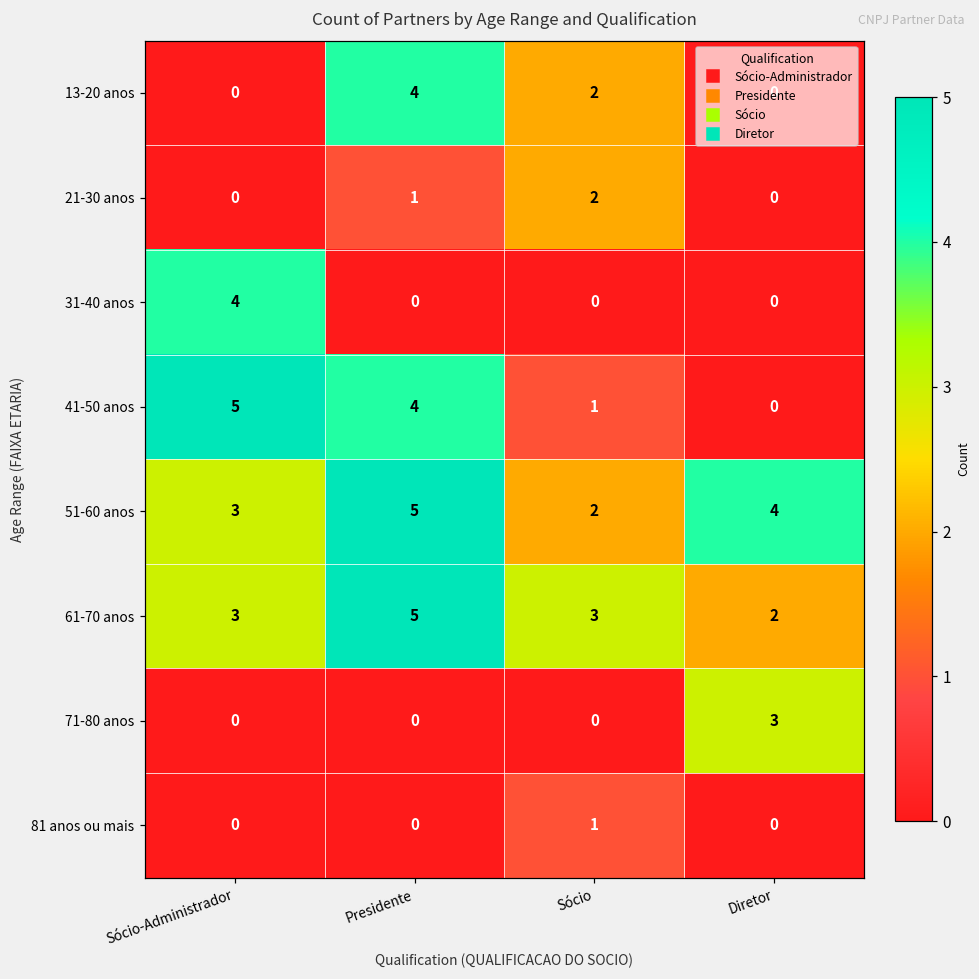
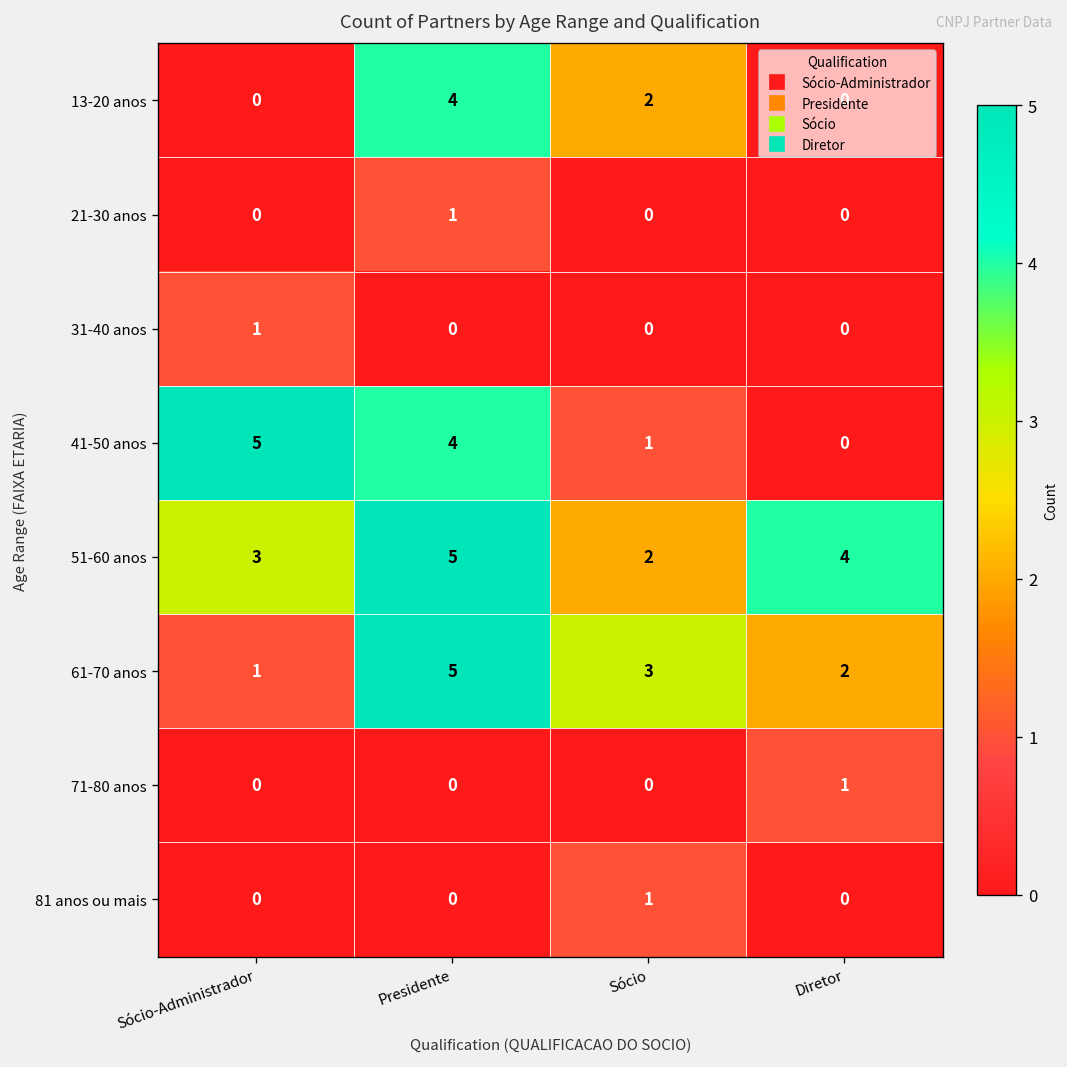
21-30 anos, Sócio: 2 -> 0
31-40 anos, Sócio-Administrador: 4 -> 1
61-70 anos, Sócio-Administrador: 3 -> 1
71-80 anos, Diretor: 3 -> 1
